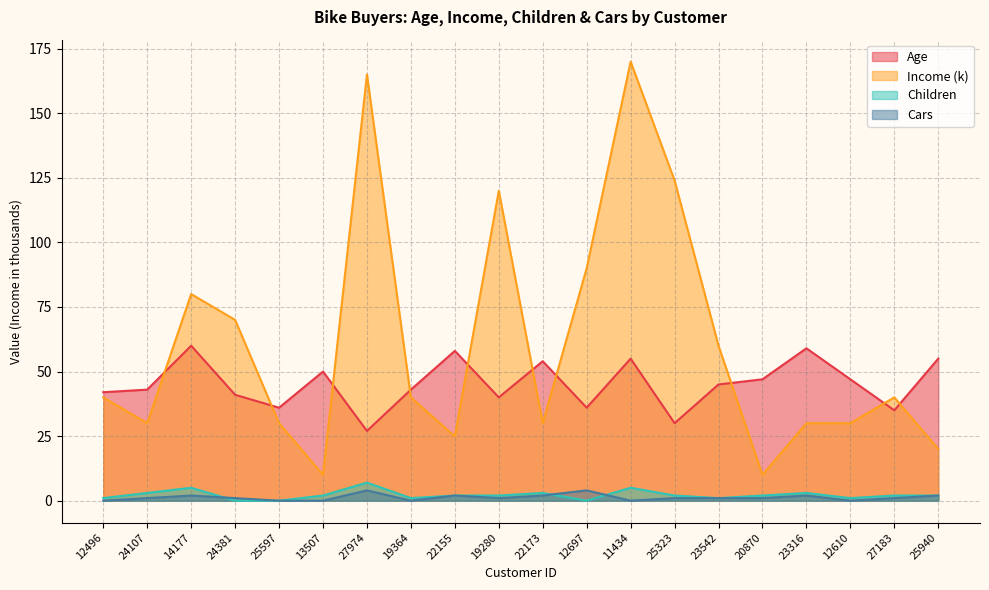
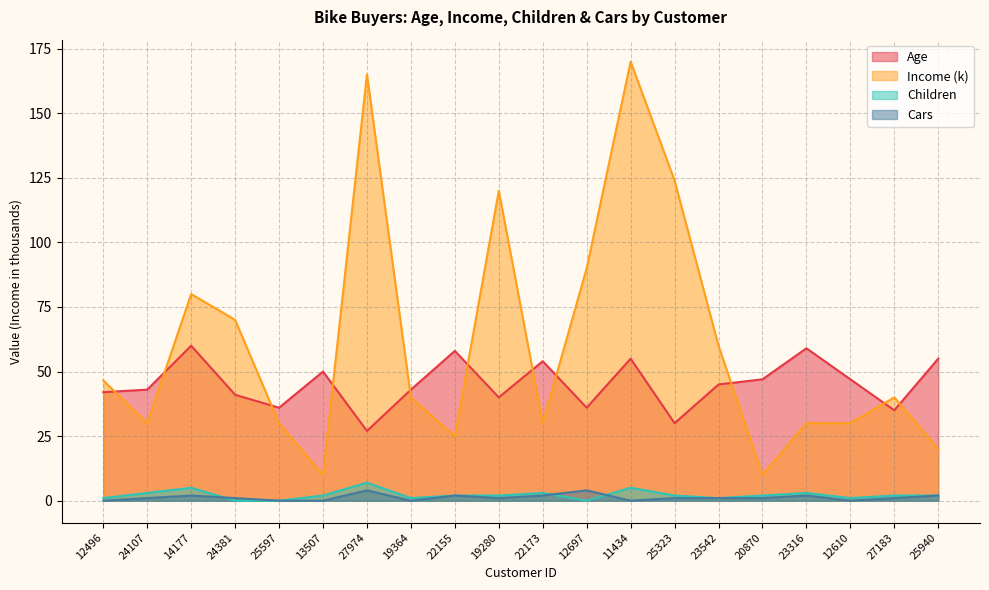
Income (k), 12496: 40 -> 47
